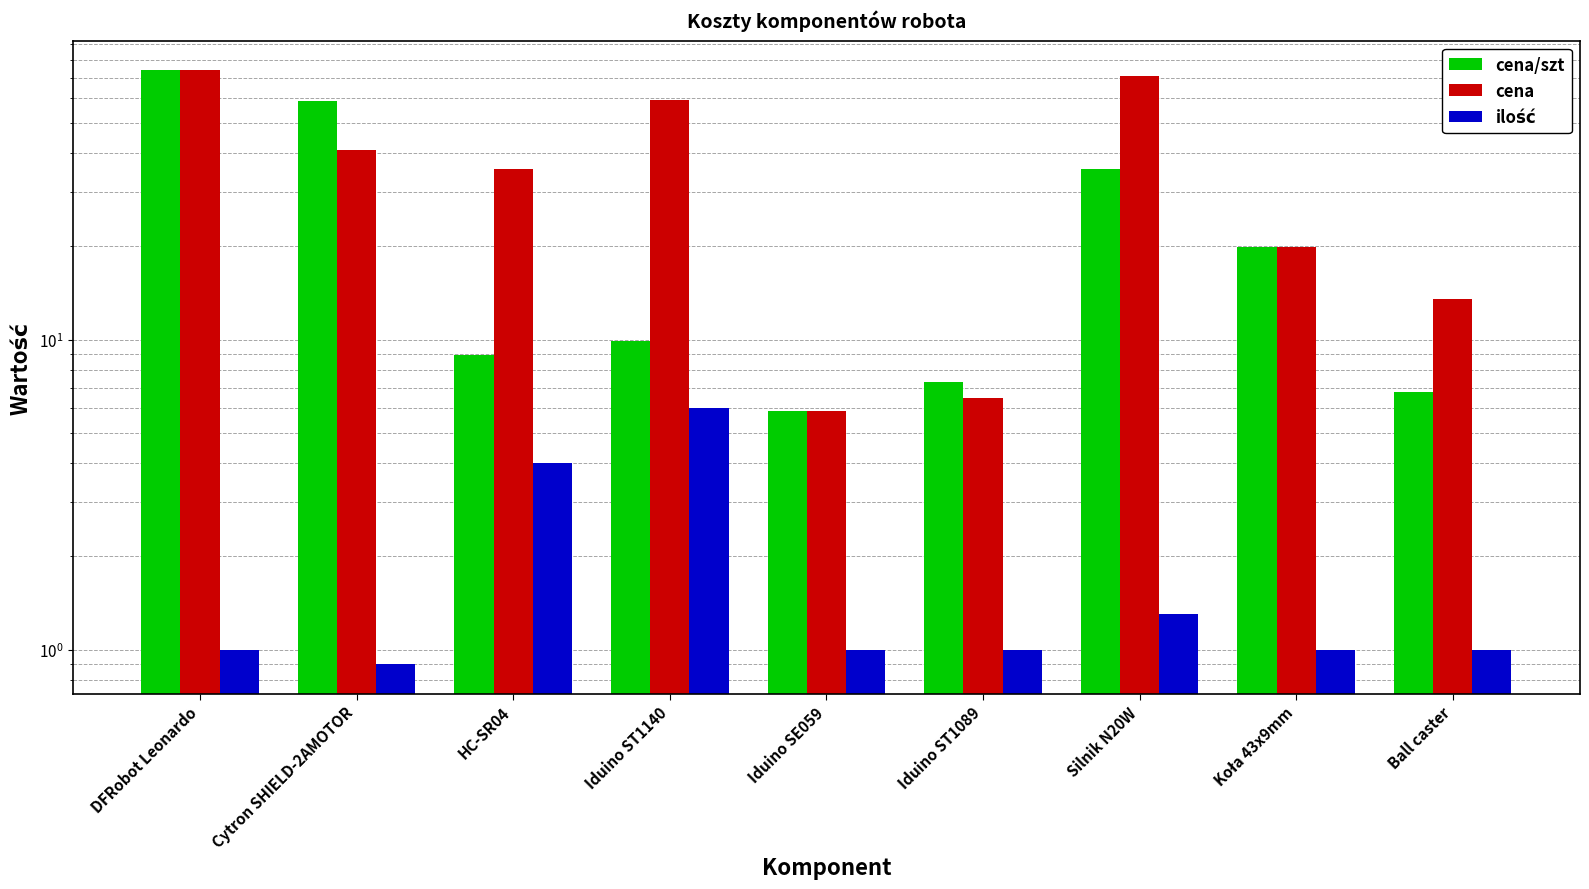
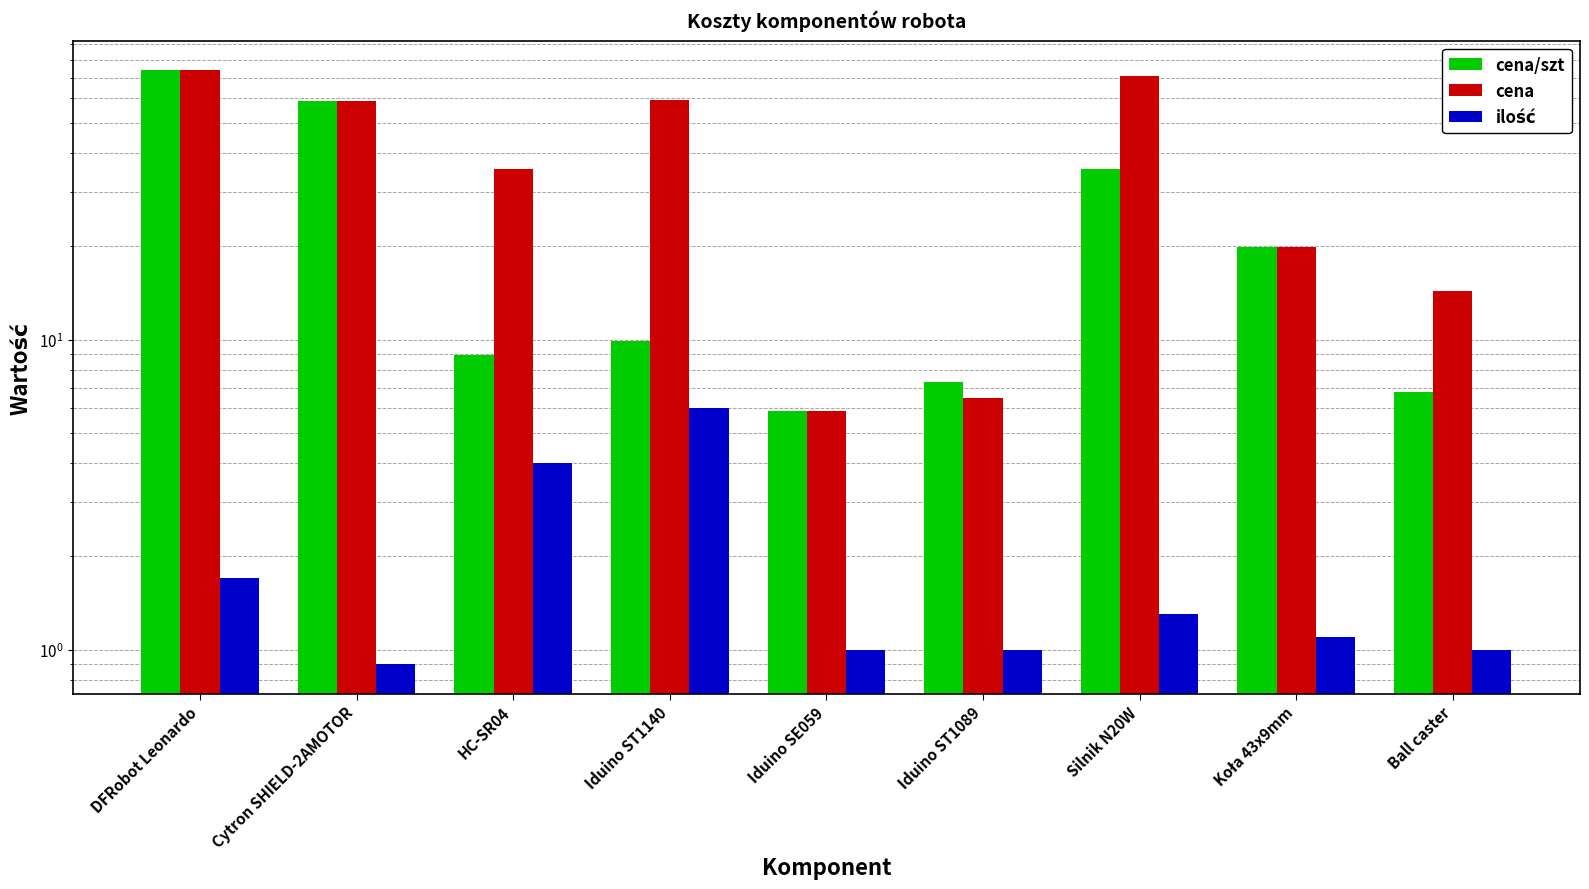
ilość, DFRobot Leonardo: 1.0 -> 1.7
cena, Cytron SHIELD-2AMOTOR: 41 -> 59
ilość, Koła 43x9mm: 1.0 -> 1.1
cena, Ball caster: 13.5 -> 14.4
